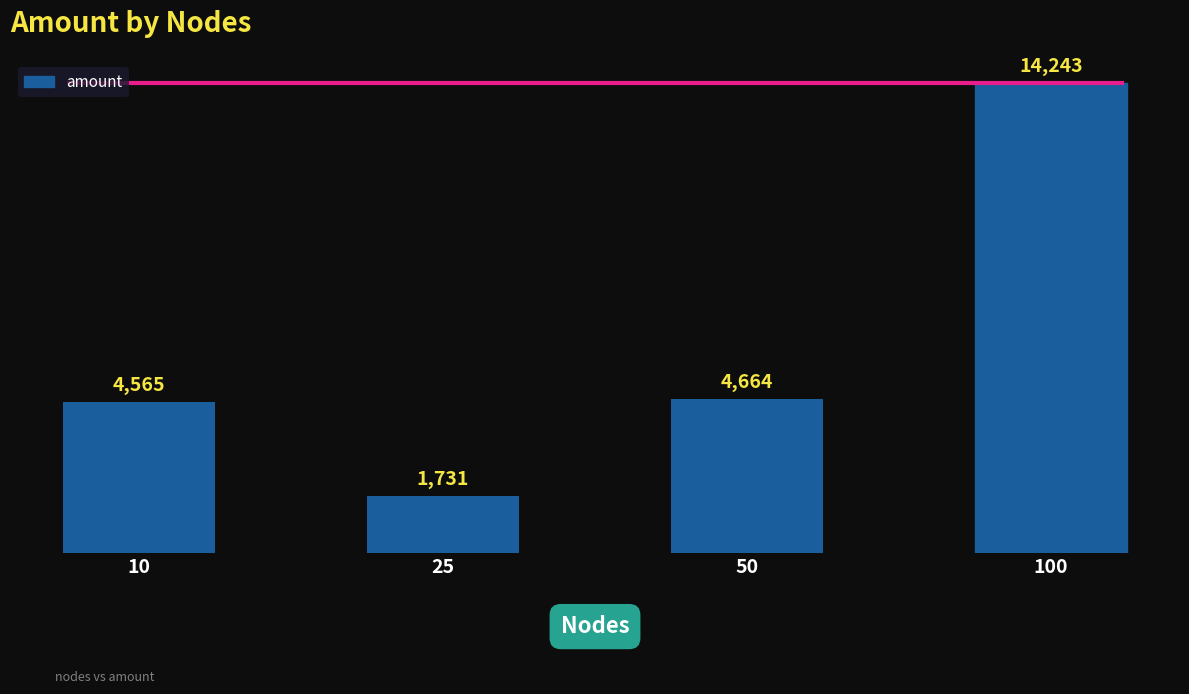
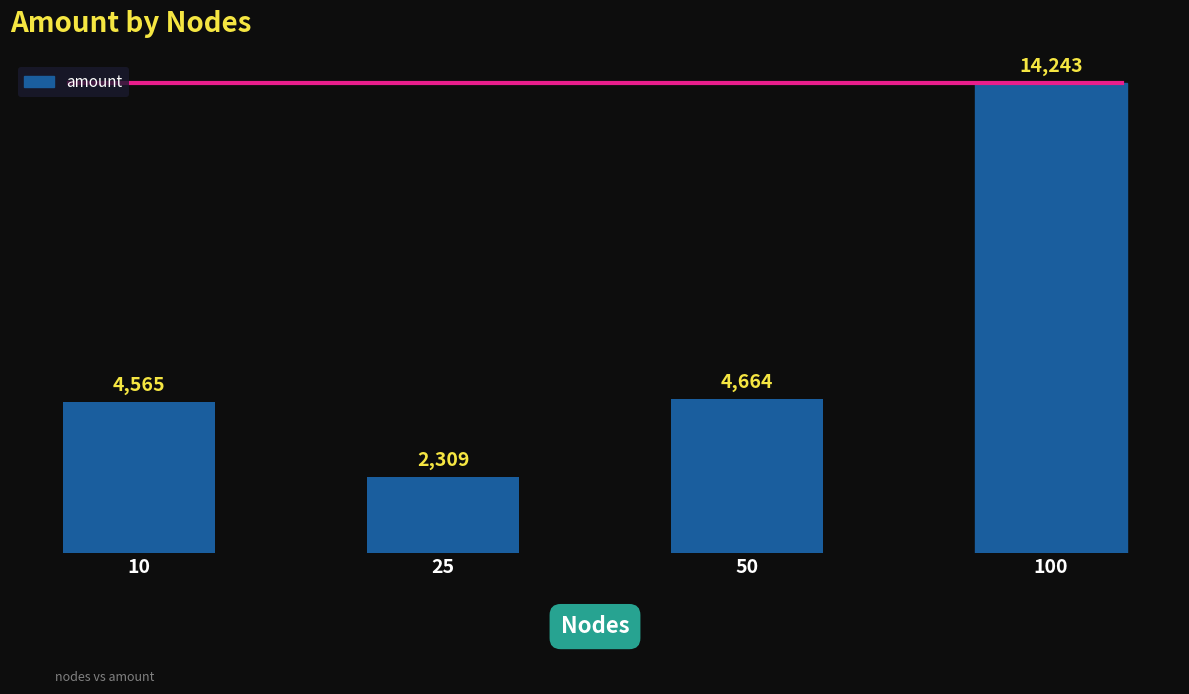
25: 1,731 -> 2,309
